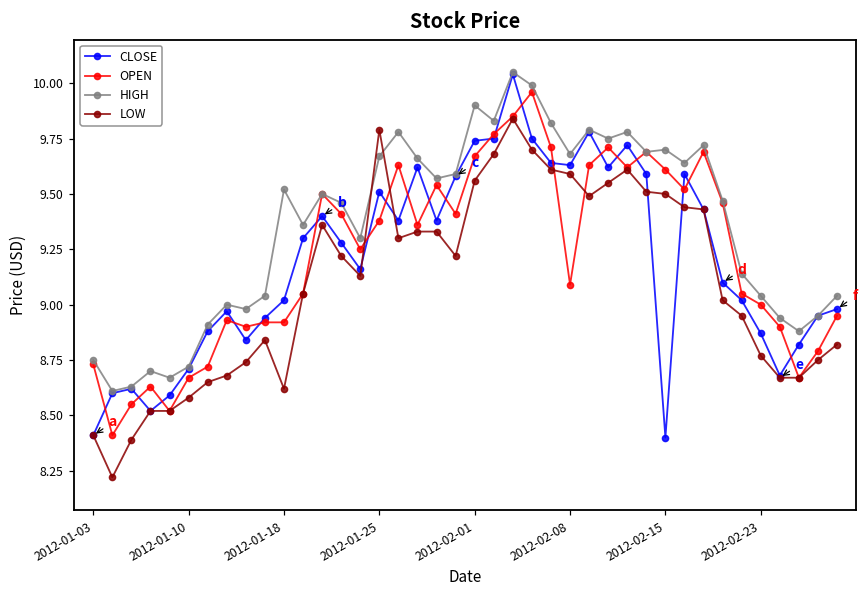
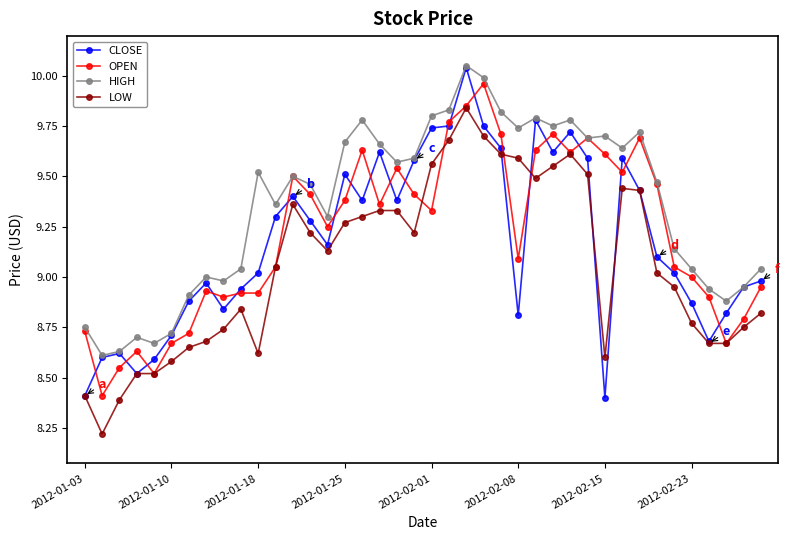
LOW, 2012-01-25: 9.79 -> 9.27
OPEN, 2012-02-01: 9.67 -> 9.33
HIGH, 2012-02-01: 9.9 -> 9.8
CLOSE, 2012-02-08: 9.63 -> 8.81
HIGH, 2012-02-08: 9.68 -> 9.74
LOW, 2012-02-15: 9.5 -> 8.6
